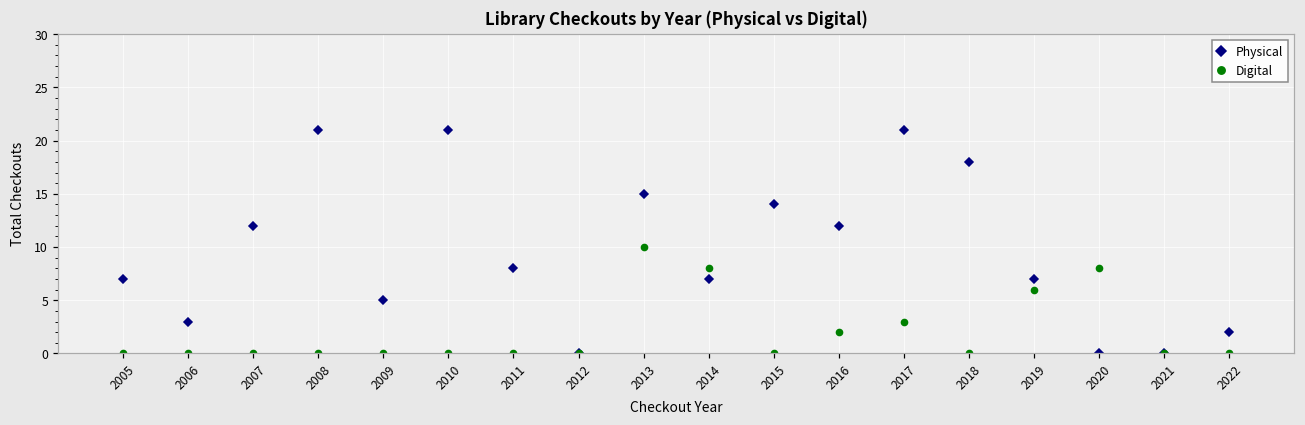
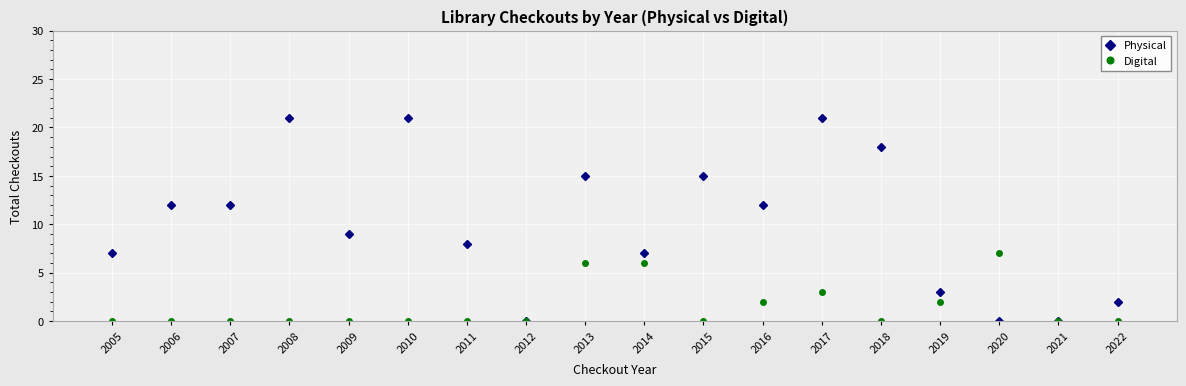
Physical, 2006: 3 -> 12
Physical, 2009: 5 -> 9
Digital, 2013: 10 -> 6
Digital, 2014: 8 -> 6
Physical, 2015: 14 -> 15
Physical, 2019: 7 -> 3
Digital, 2019: 6 -> 2
Digital, 2020: 8 -> 7
